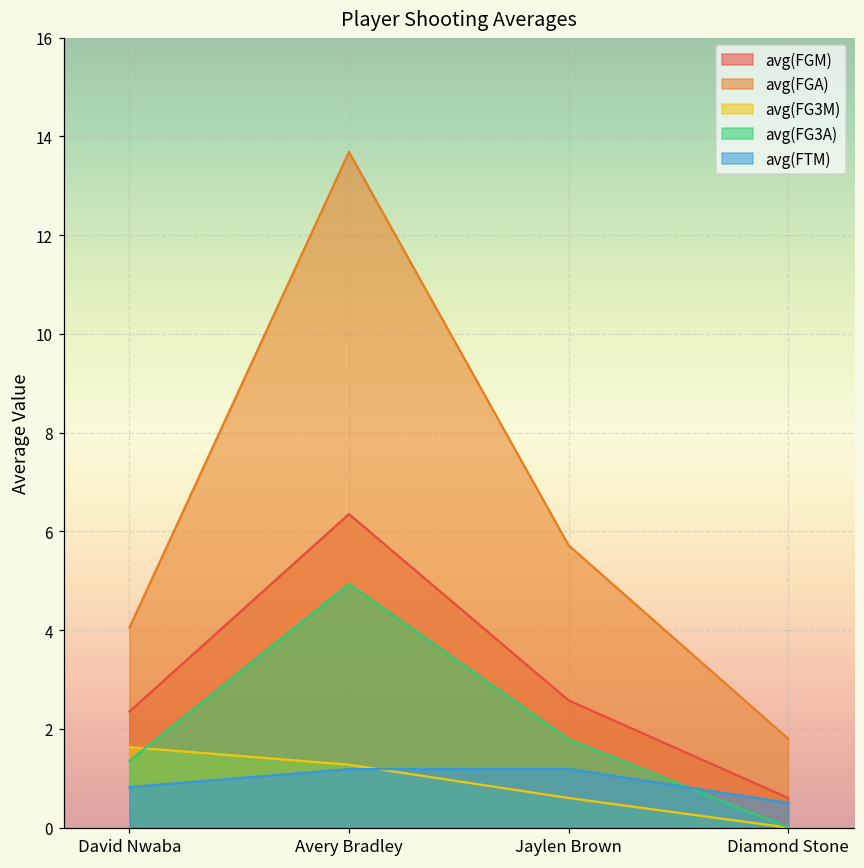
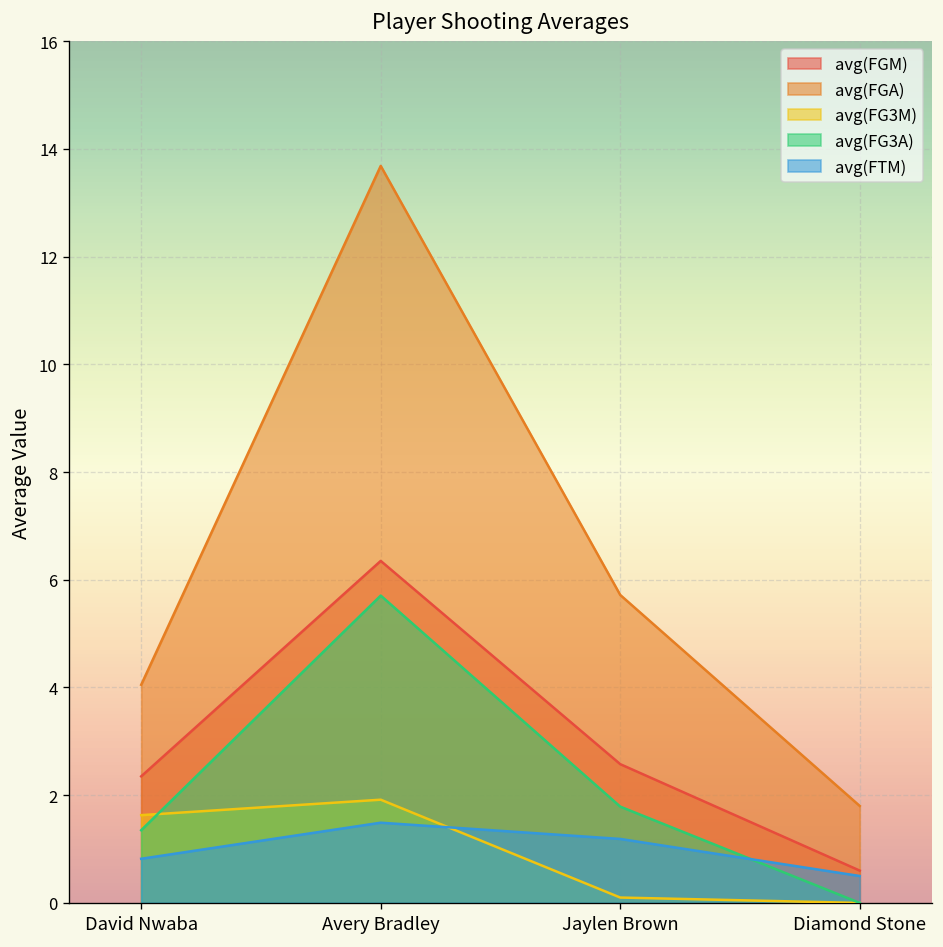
avg(FG3M), Avery Bradley: 1.3 -> 1.9
avg(FG3A), Avery Bradley: 4.9 -> 5.7
avg(FTM), Avery Bradley: 1.2 -> 1.5
avg(FG3M), Jaylen Brown: 0.6 -> 0.1
